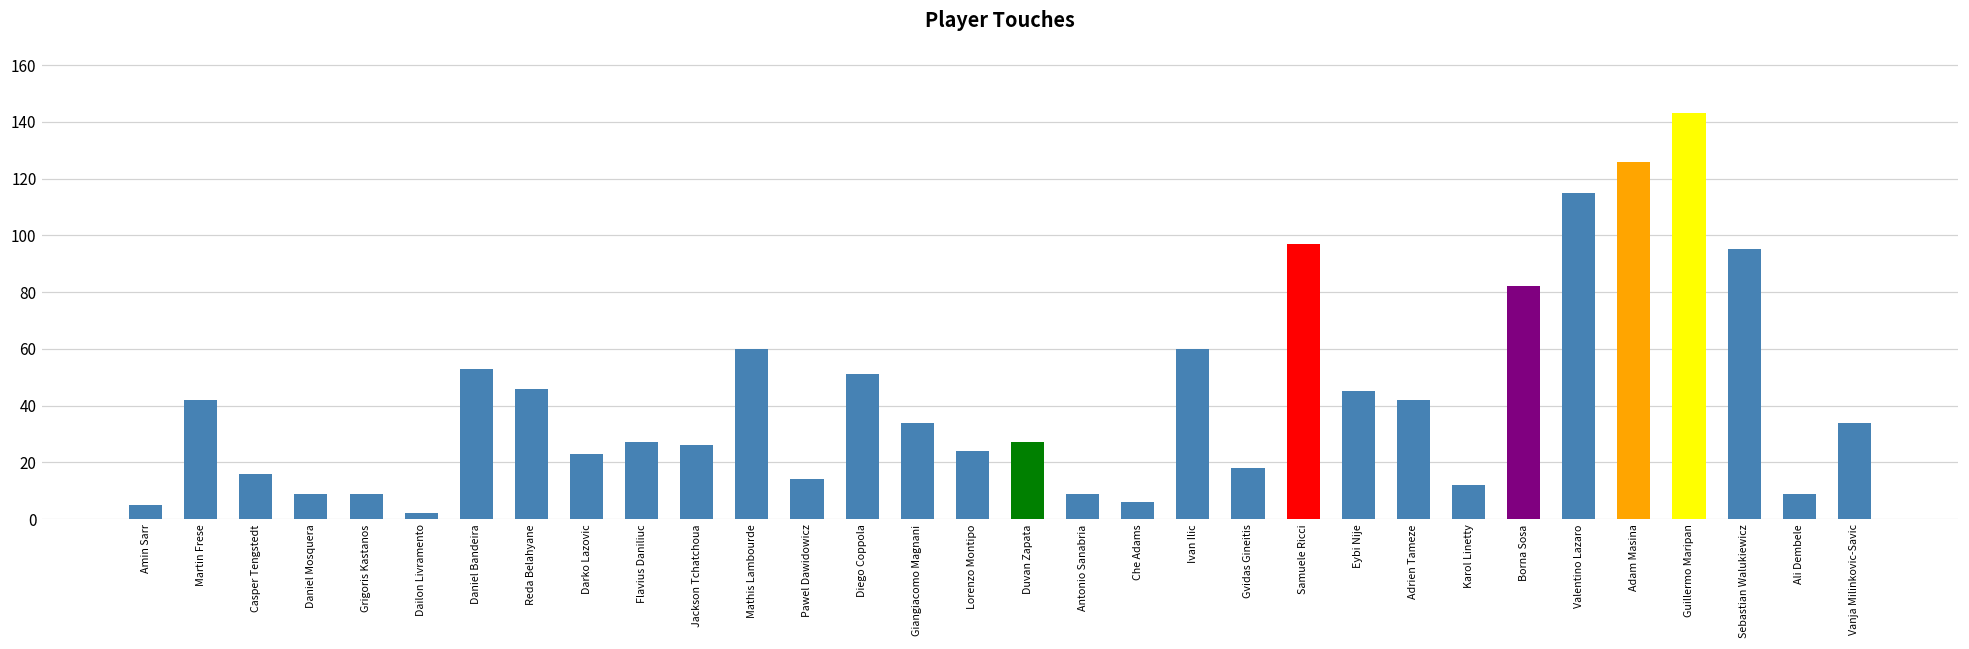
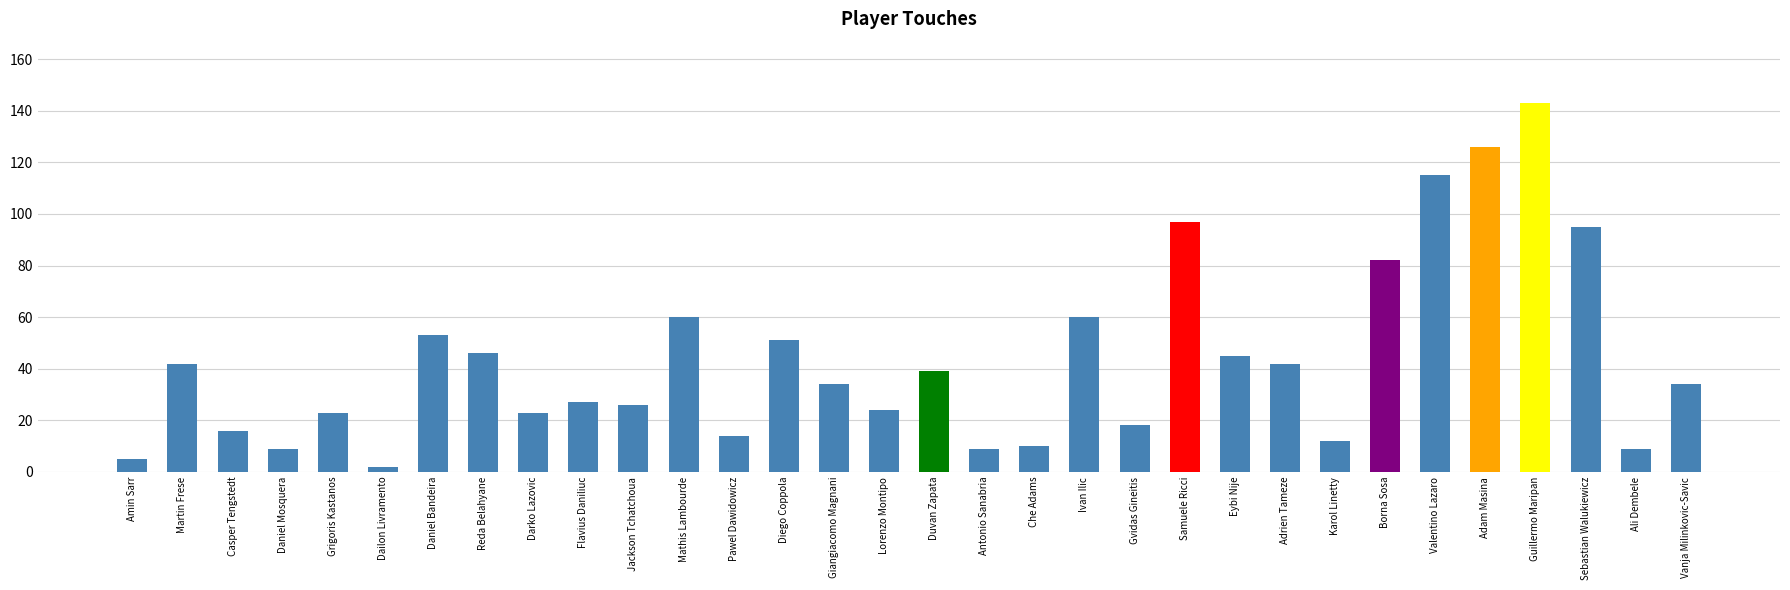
Grigoris Kastanos: 9 -> 23
Duvan Zapata: 27 -> 39
Che Adams: 6 -> 10
